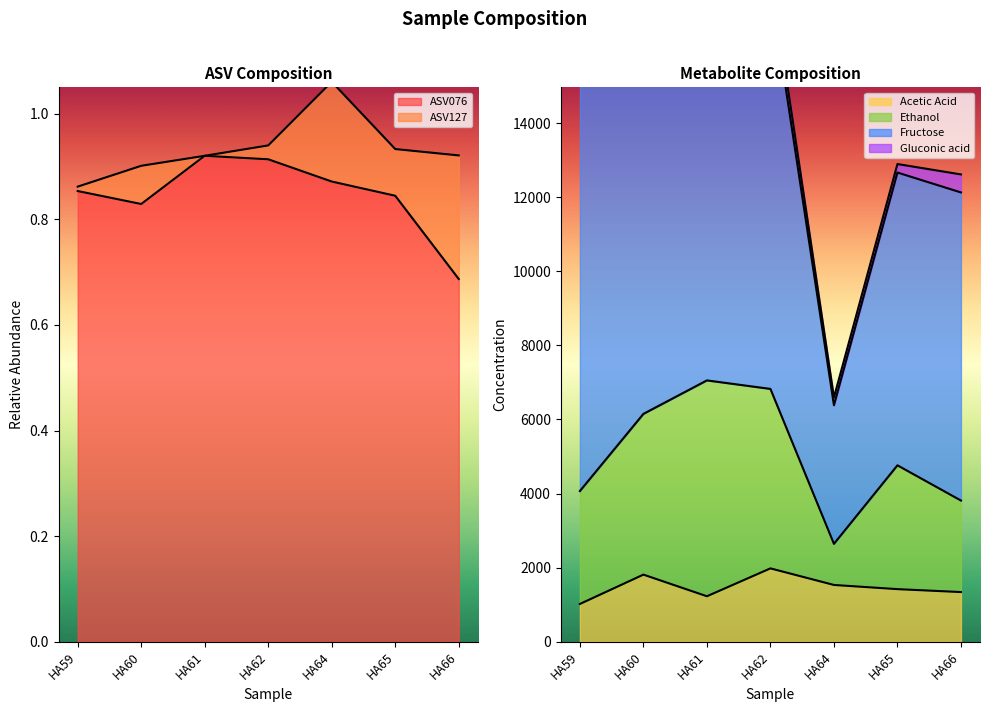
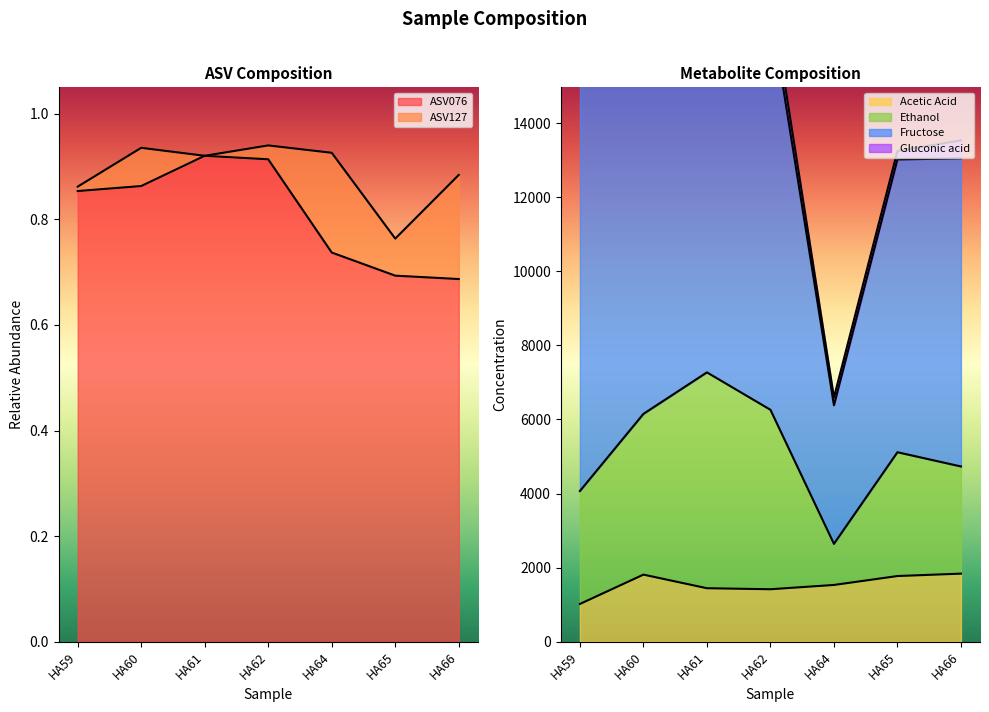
ASV Composition, ASV076, HA60: 0.83 -> 0.86
ASV Composition, ASV076, HA64: 0.87 -> 0.74
ASV Composition, ASV076, HA65: 0.84 -> 0.69
ASV Composition, ASV127, HA65: 0.09 -> 0.07
ASV Composition, ASV127, HA66: 0.23 -> 0.20
Metabolite Composition, Acetic Acid, HA61: 1200 -> 1400
Metabolite Composition, Acetic Acid, HA62: 2000 -> 1400
Metabolite Composition, Acetic Acid, HA65: 1400 -> 1800
Metabolite Composition, Acetic Acid, HA66: 1300 -> 1800
Metabolite Composition, Ethanol, HA66: 2500 -> 2900
